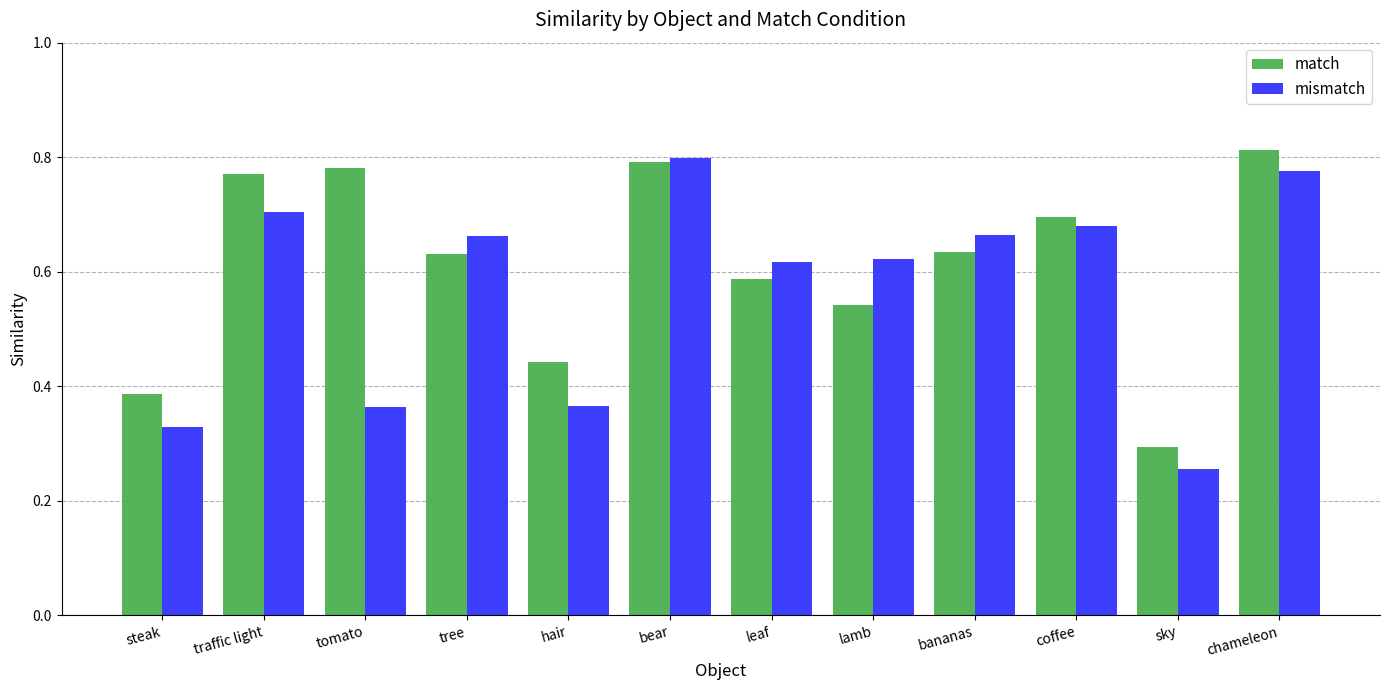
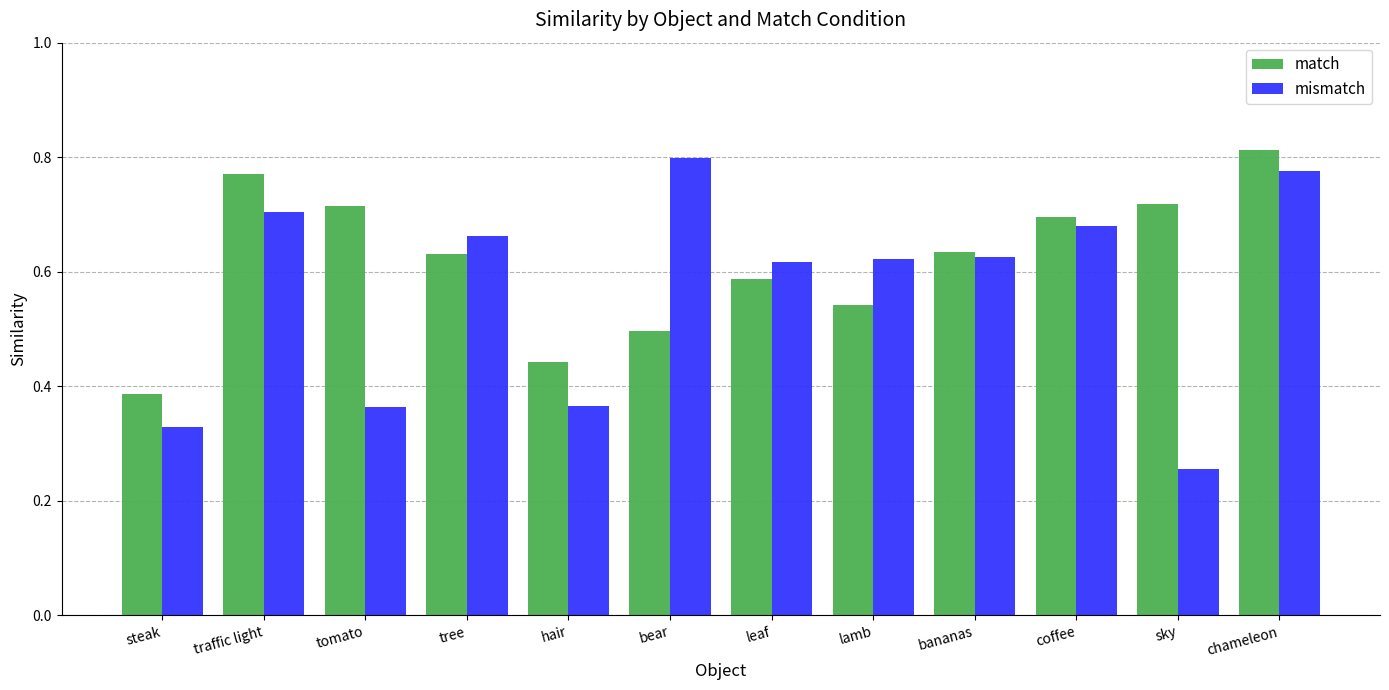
match, tomato: 0.78 -> 0.71
match, bear: 0.79 -> 0.50
mismatch, bananas: 0.66 -> 0.63
match, sky: 0.29 -> 0.72
